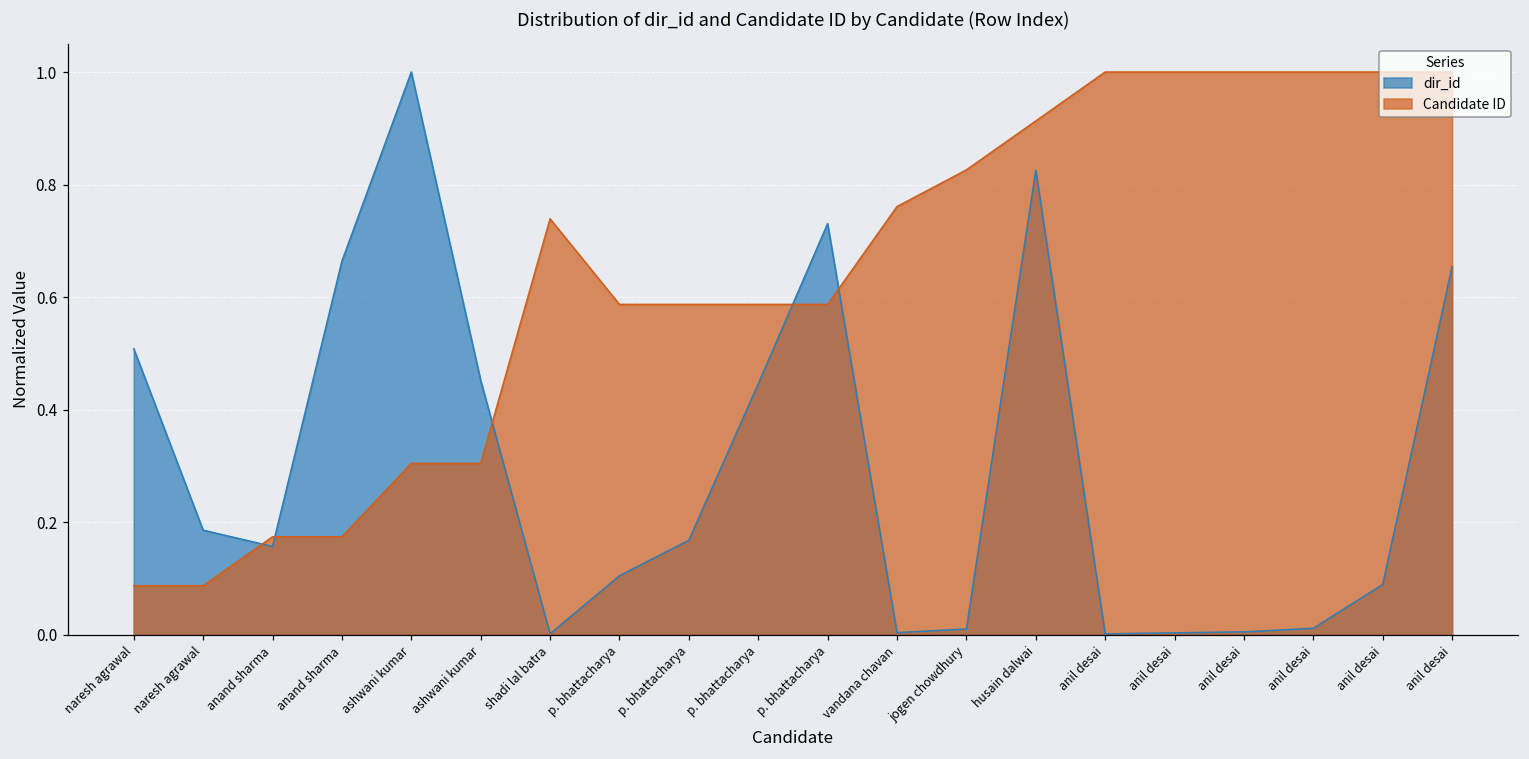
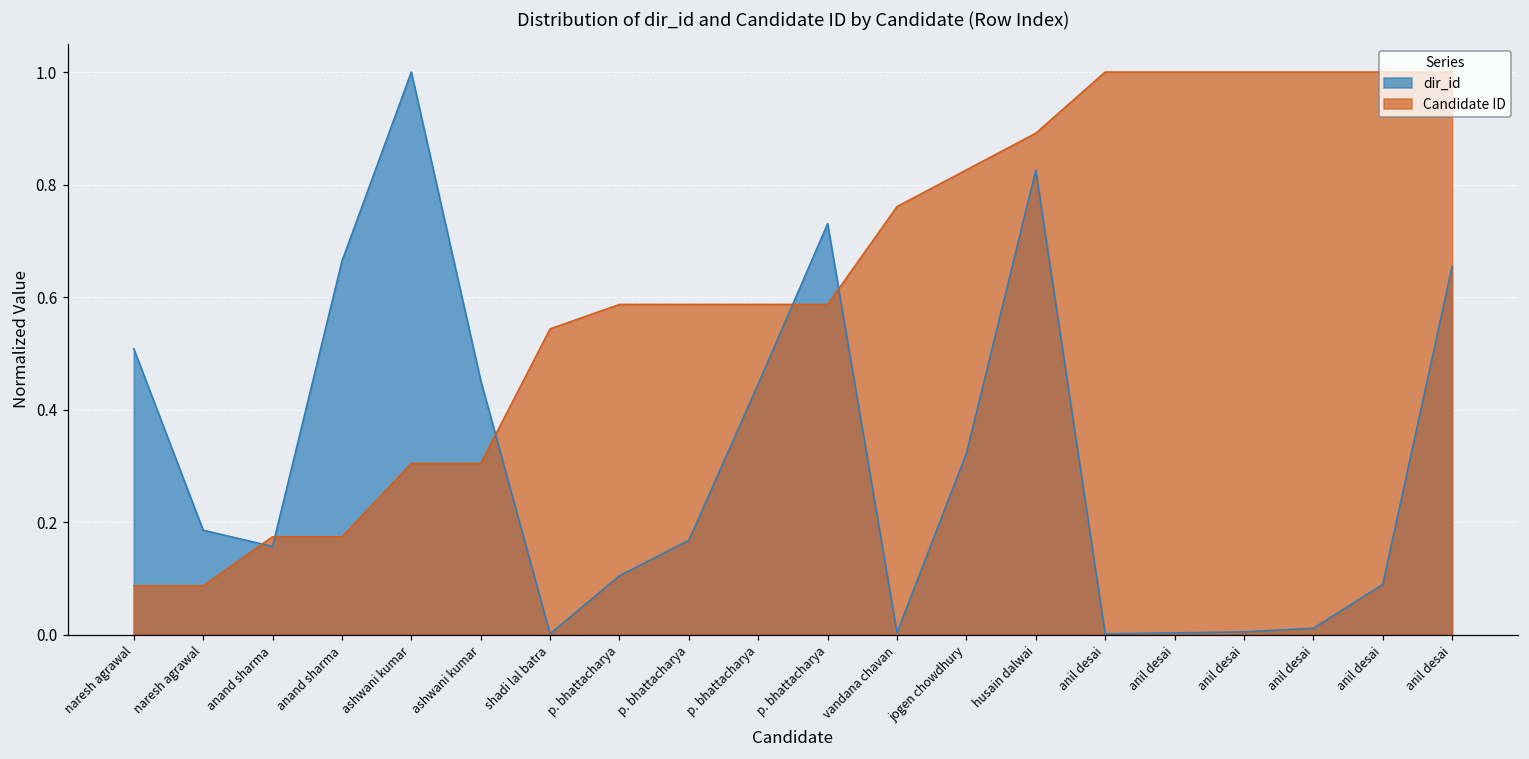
Candidate ID, shadi lal batra: 0.74 -> 0.54
dir_id, jogen chowdhury: 0.01 -> 0.32
Candidate ID, husain dalwai: 0.91 -> 0.89
